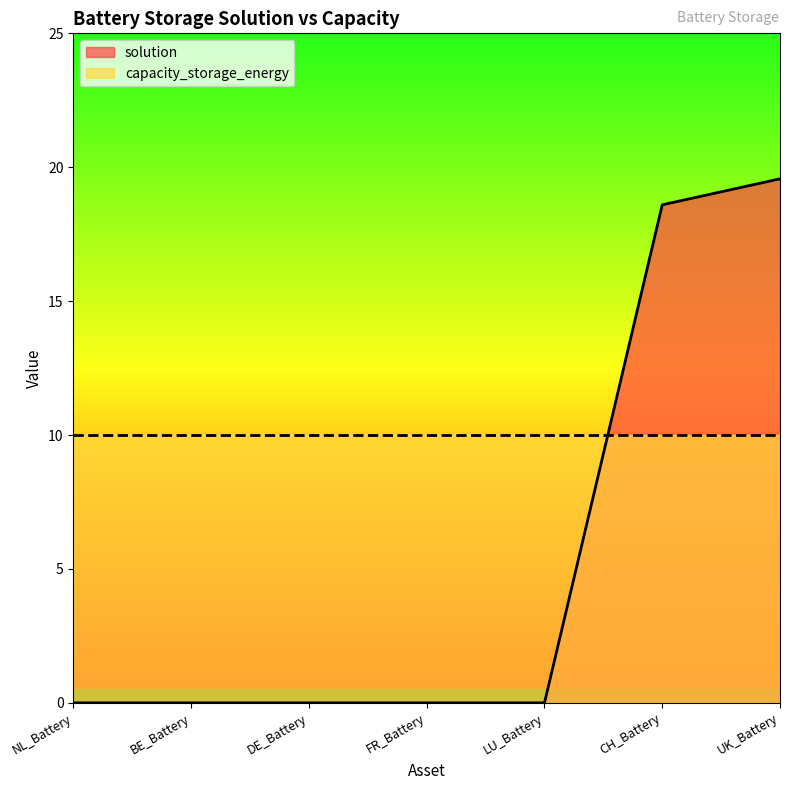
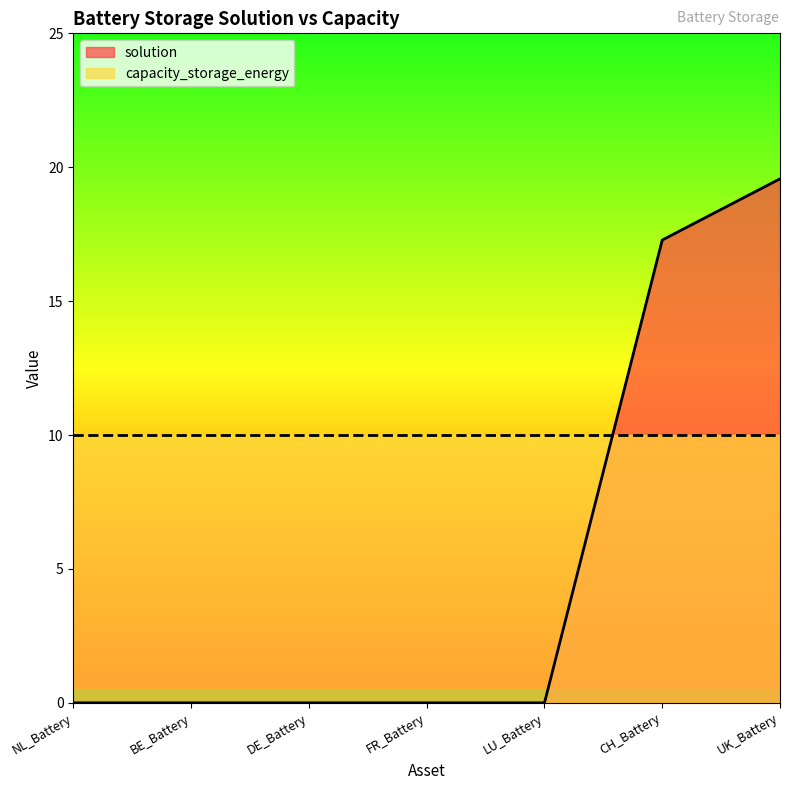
solution, CH_Battery: 18.6 -> 17.3
